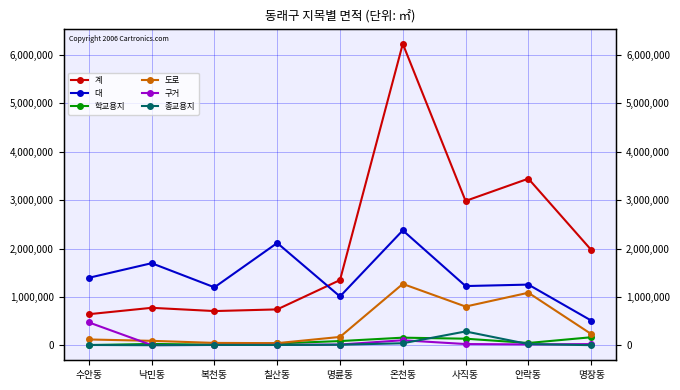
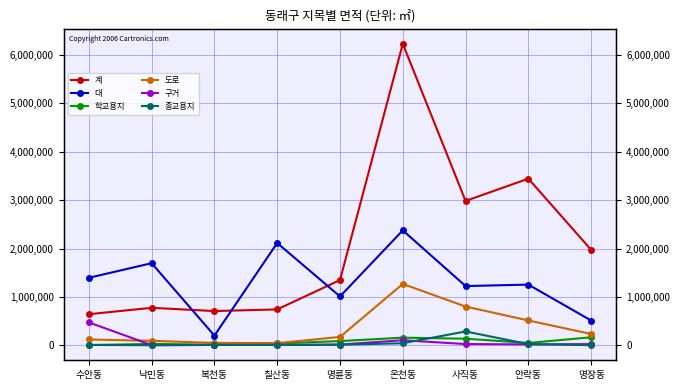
대, 복천동: 1,200,000 -> 200,000
도로, 안락동: 1,100,000 -> 500,000
